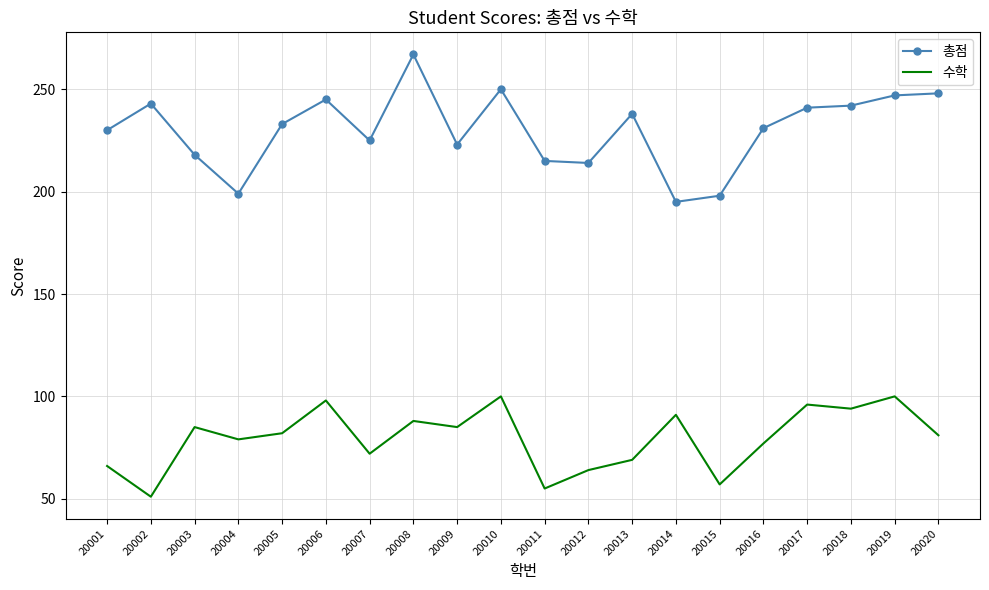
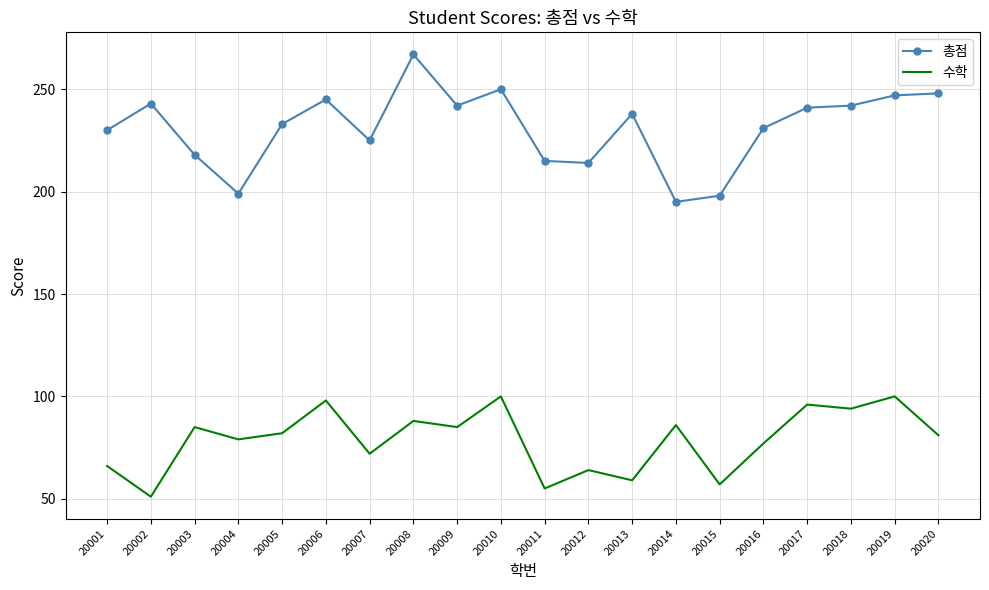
총점, 20009: 223 -> 242
수학, 20013: 69 -> 59
수학, 20014: 91 -> 86
